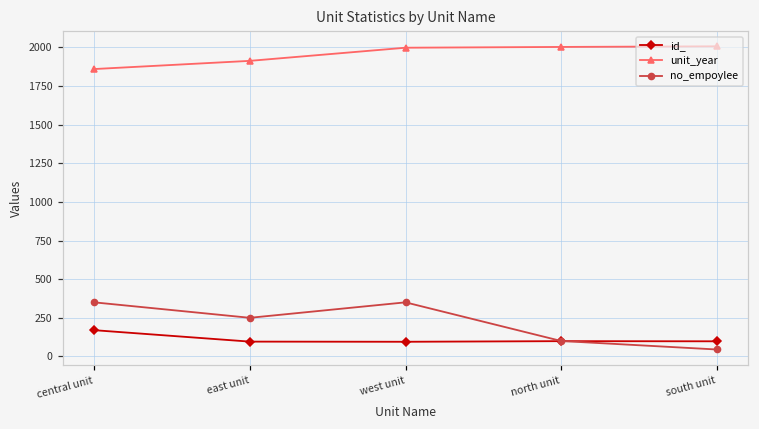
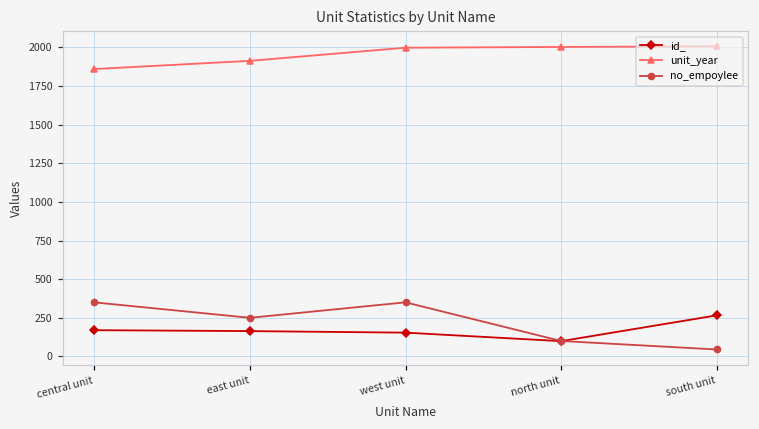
id_, east unit: 100 -> 160
id_, west unit: 100 -> 150
id_, south unit: 100 -> 270
